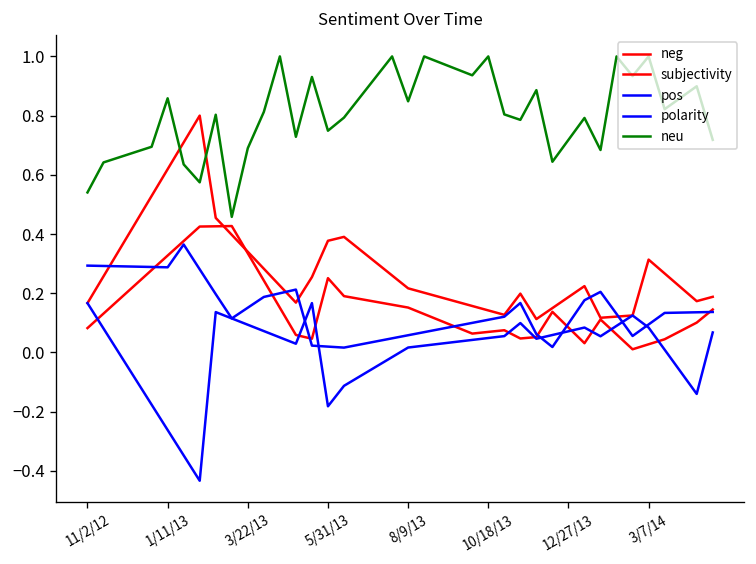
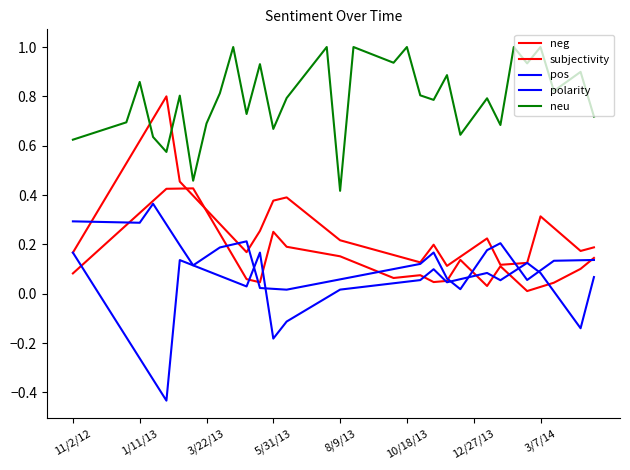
neu, 11/2/12: 0.54 -> 0.62
neu, 5/31/13: 0.75 -> 0.67
neu, 8/9/13: 0.85 -> 0.42
